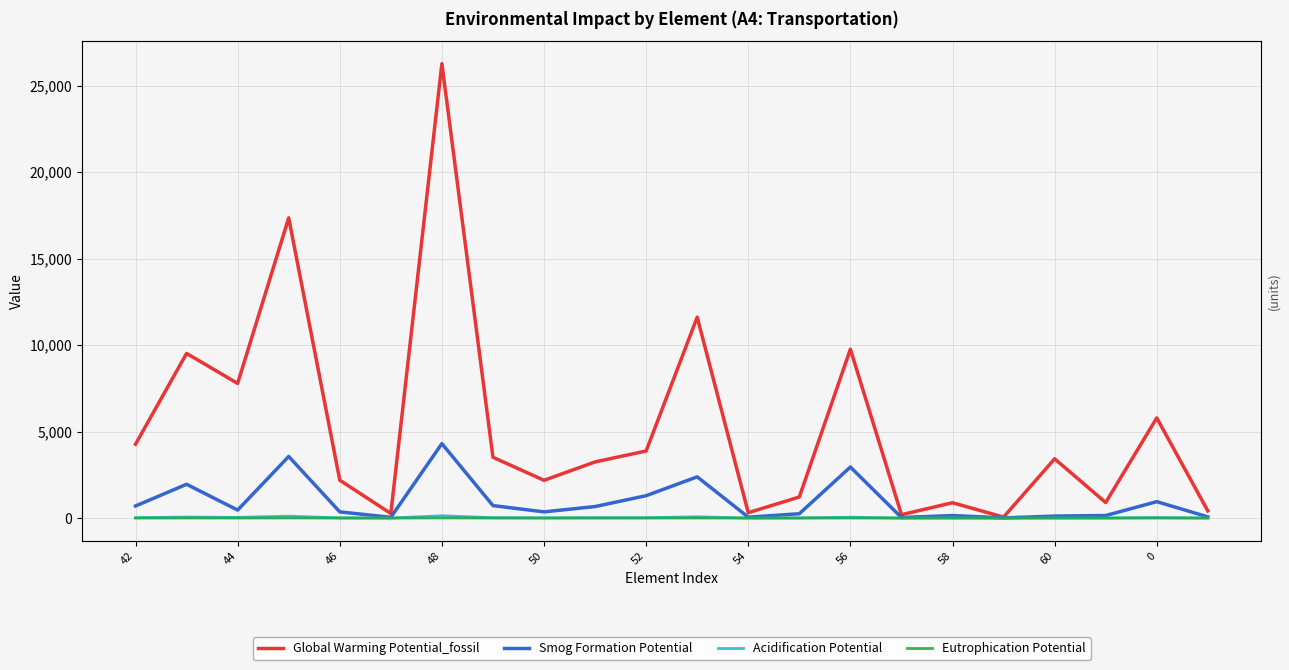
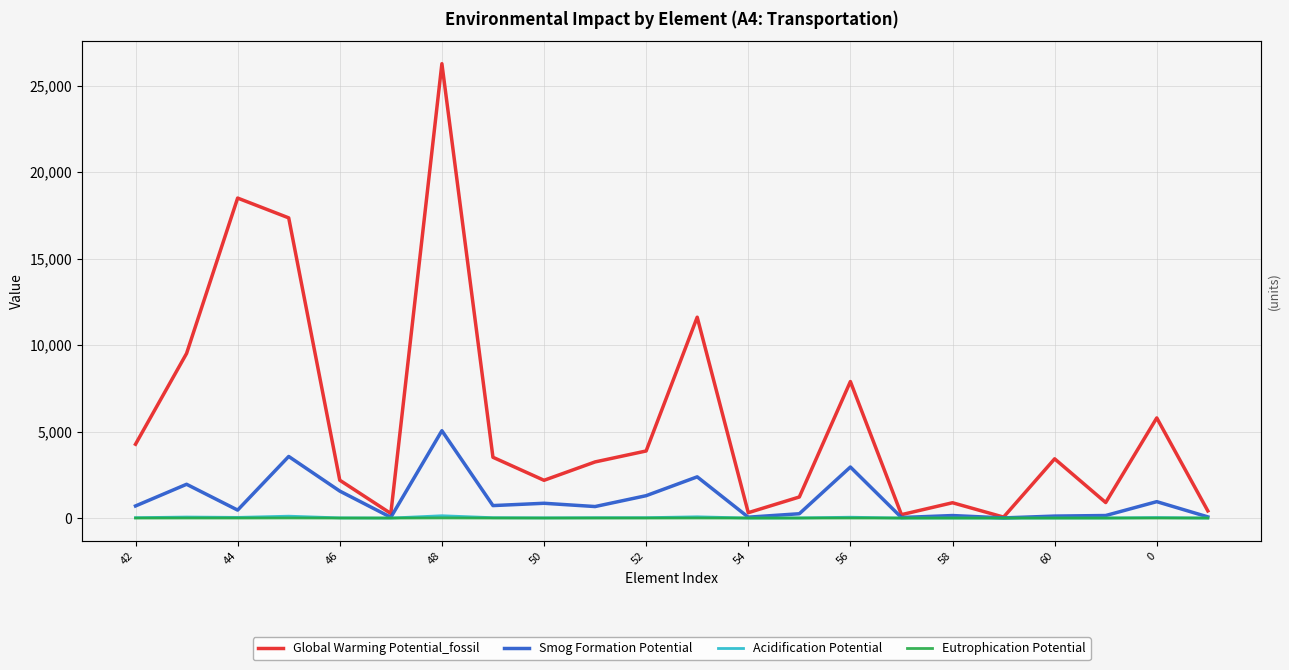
Global Warming Potential_fossil, 44: 7,800 -> 18,500
Smog Formation Potential, 46: 400 -> 1,600
Smog Formation Potential, 48: 4,300 -> 5,000
Smog Formation Potential, 50: 400 -> 900
Global Warming Potential_fossil, 56: 9,800 -> 7,900
